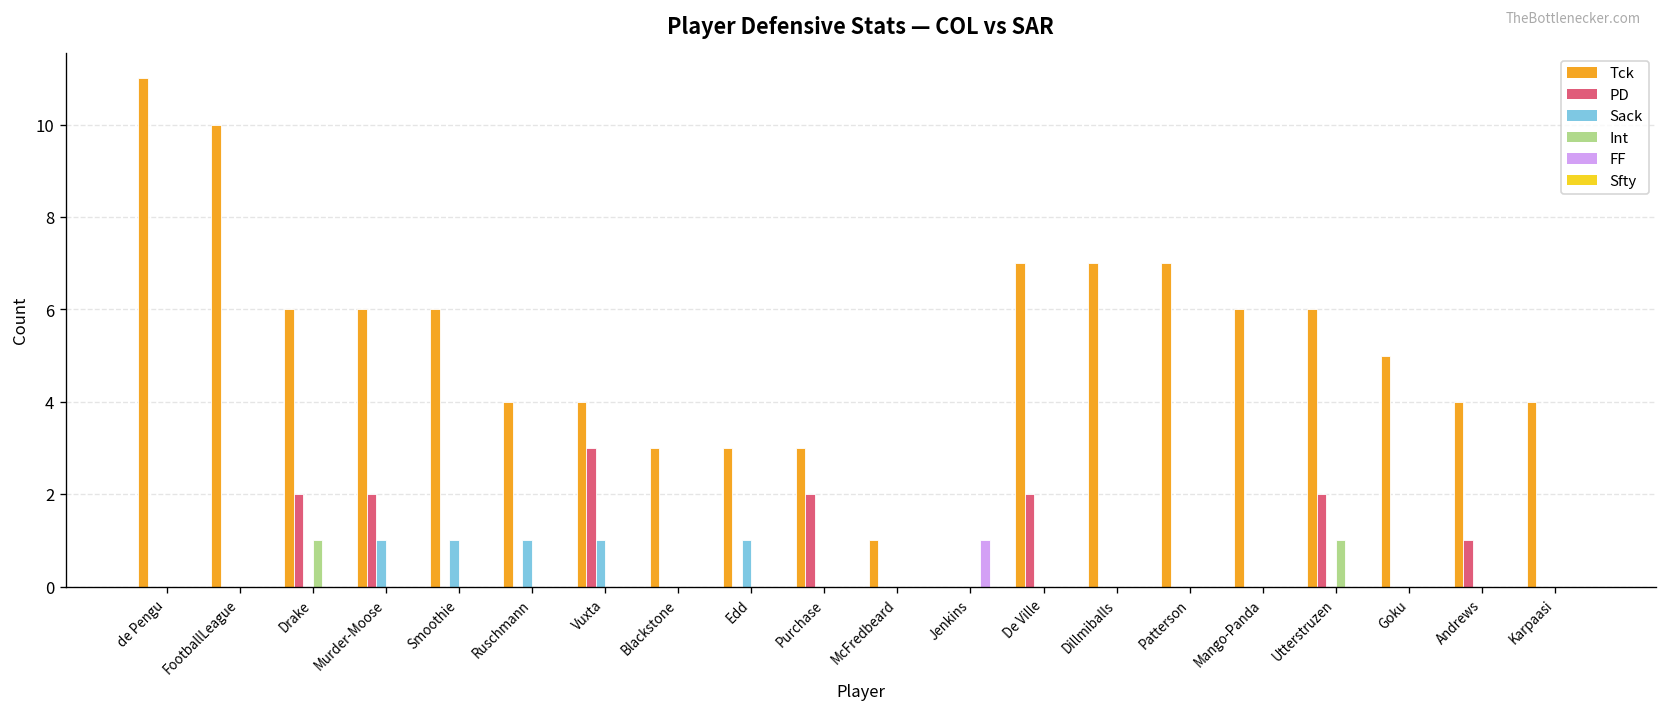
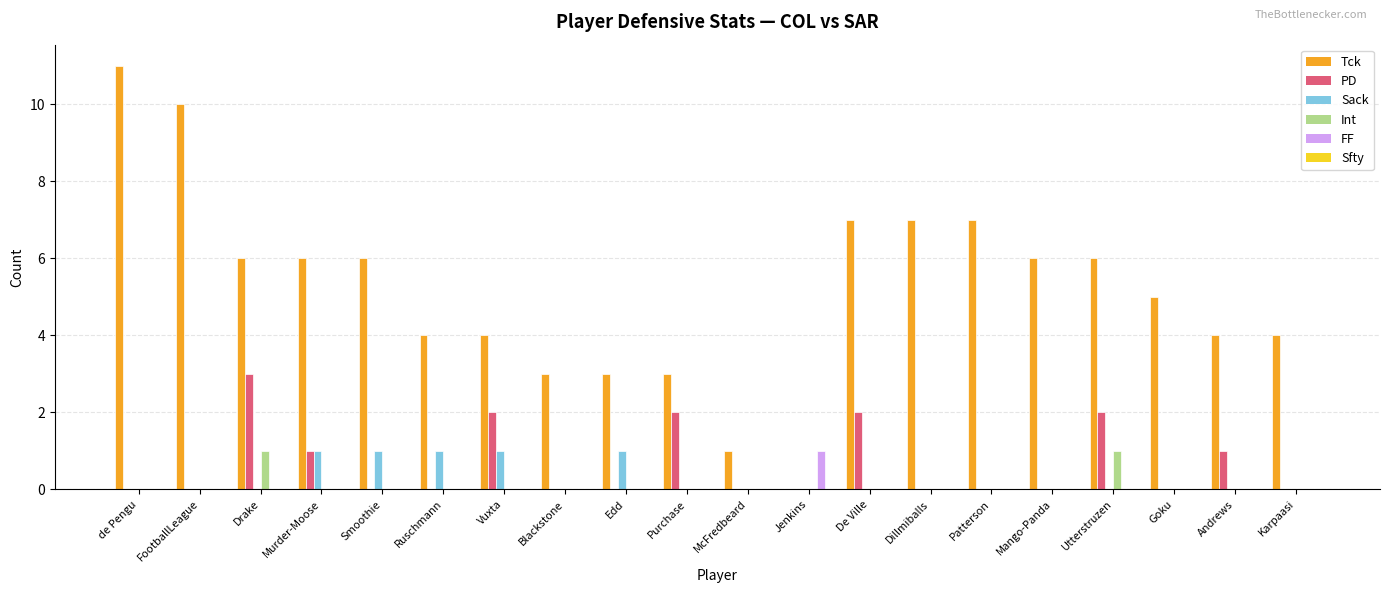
PD, Drake: 2 -> 3
PD, Murder-Moose: 2 -> 1
PD, Vuxta: 3 -> 2
